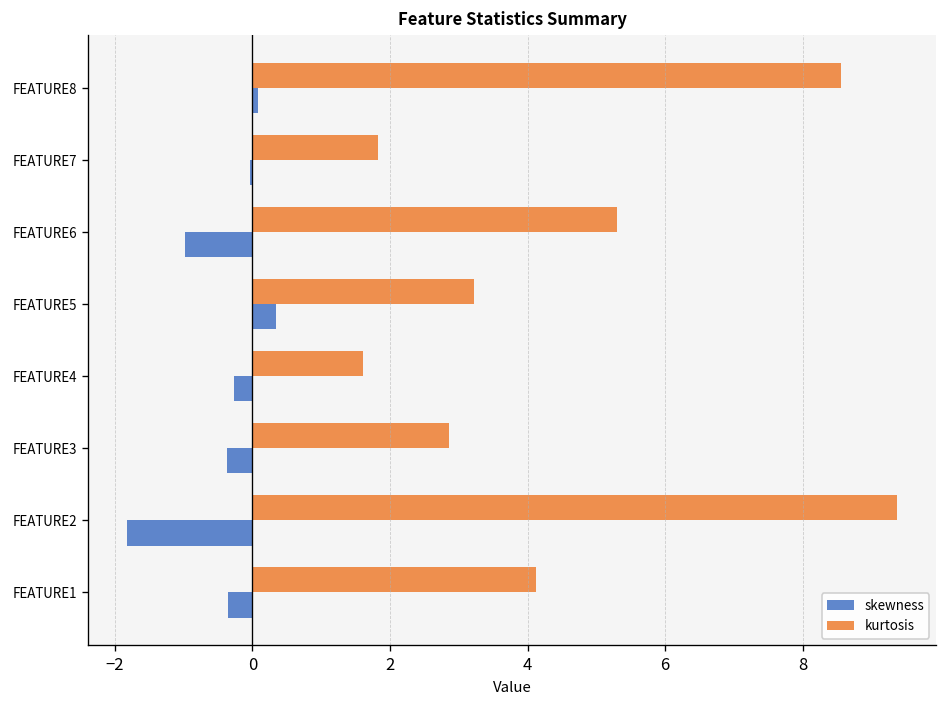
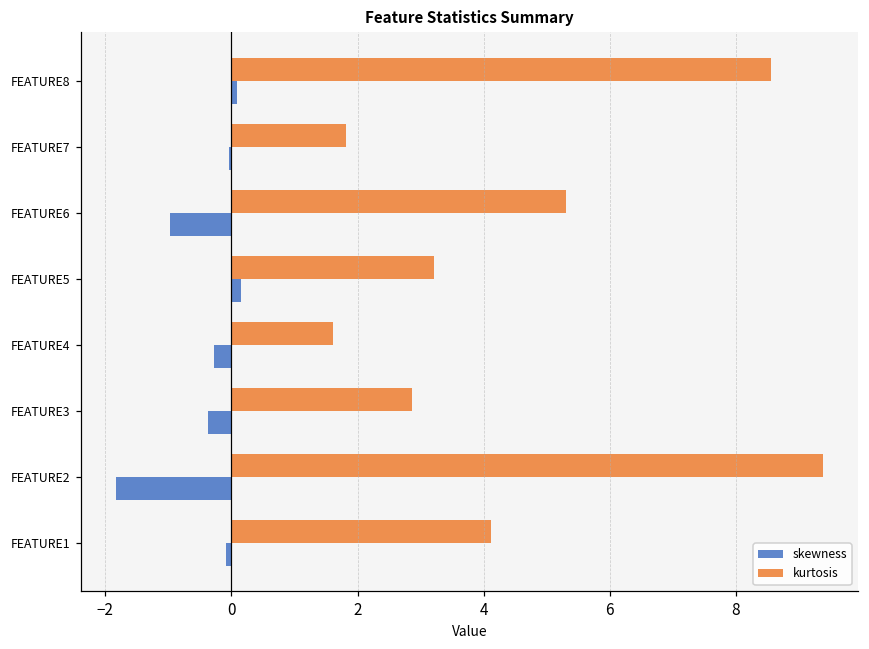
skewness, FEATURE5: 0.3 -> 0.1
skewness, FEATURE1: -0.3 -> -0.1
